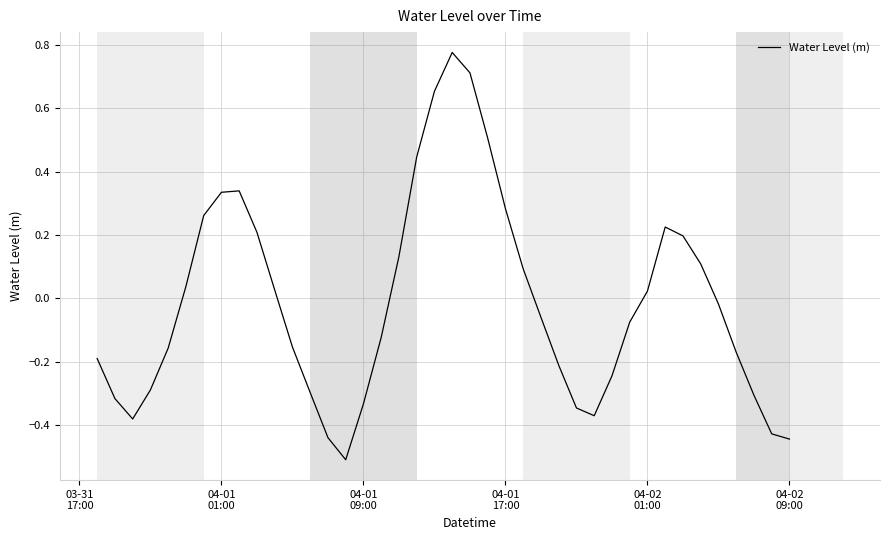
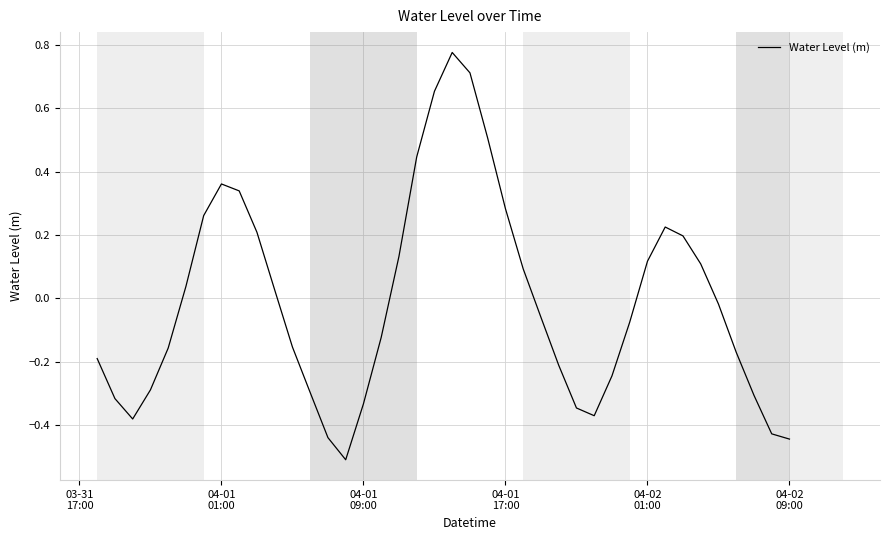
04-01 01:00: 0.34 -> 0.36
04-02 01:00: 0.02 -> 0.12
